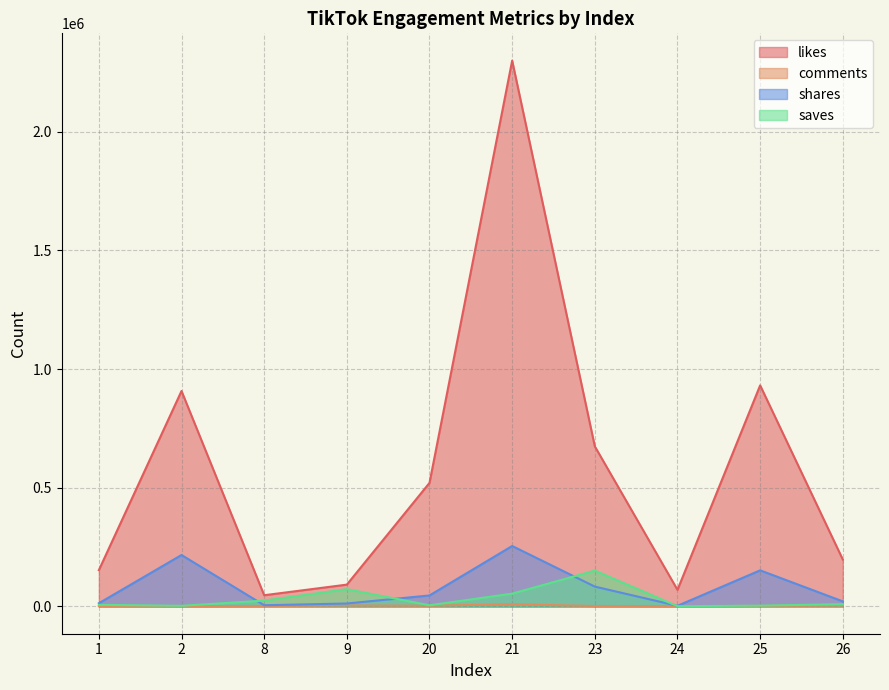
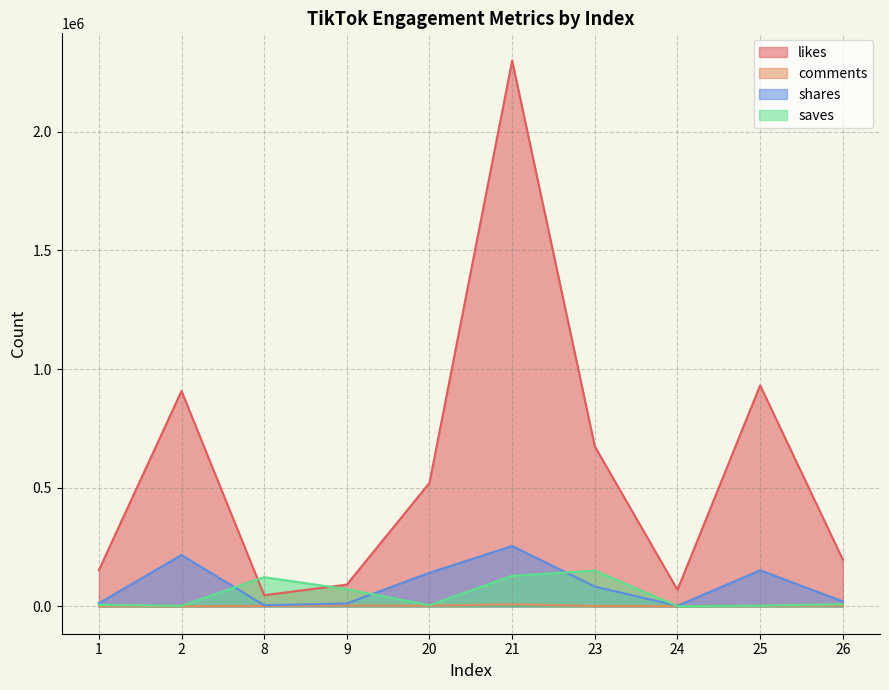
saves, 8: 20000 -> 120000
shares, 20: 50000 -> 140000
saves, 21: 50000 -> 130000
